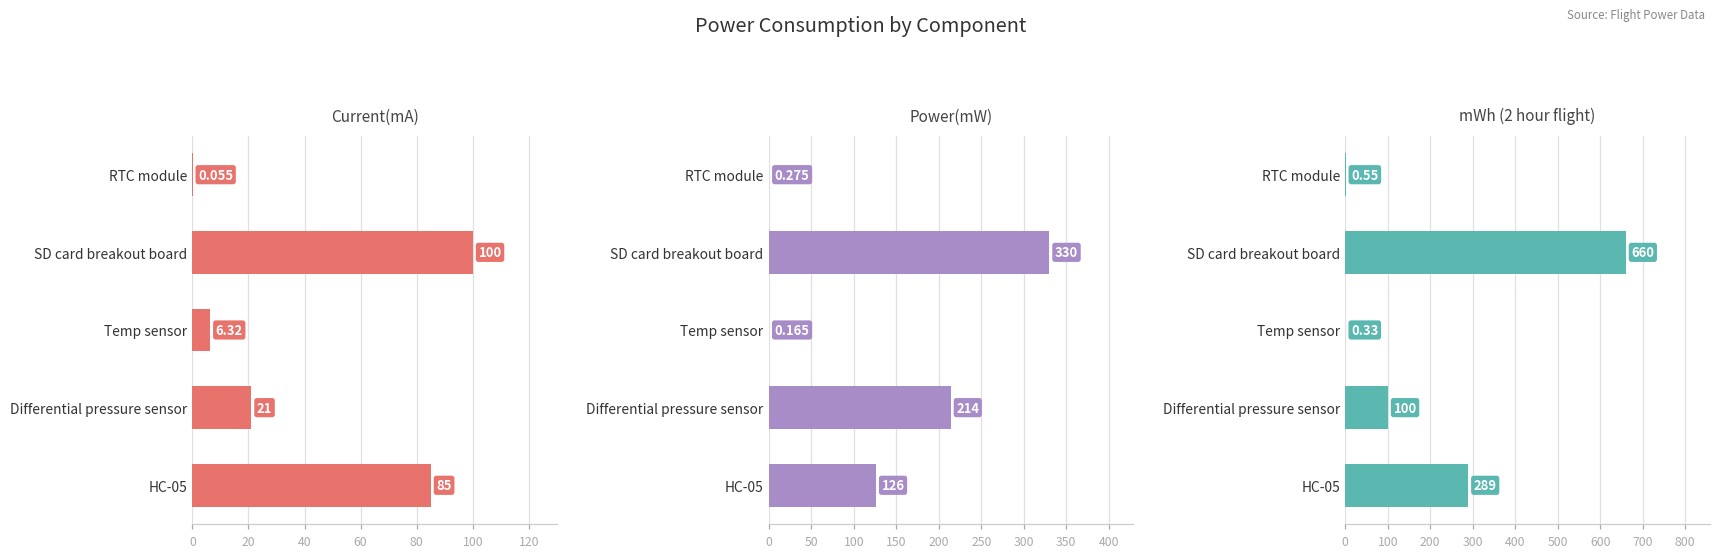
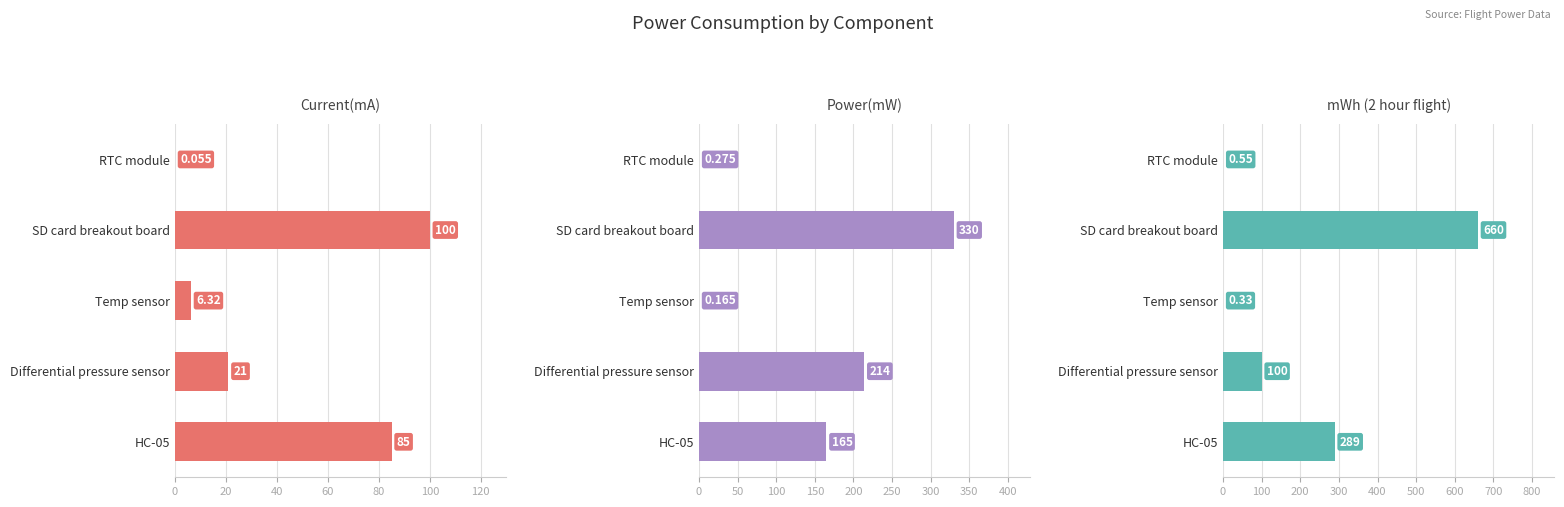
Power(mW), HC-05: 126 -> 165
